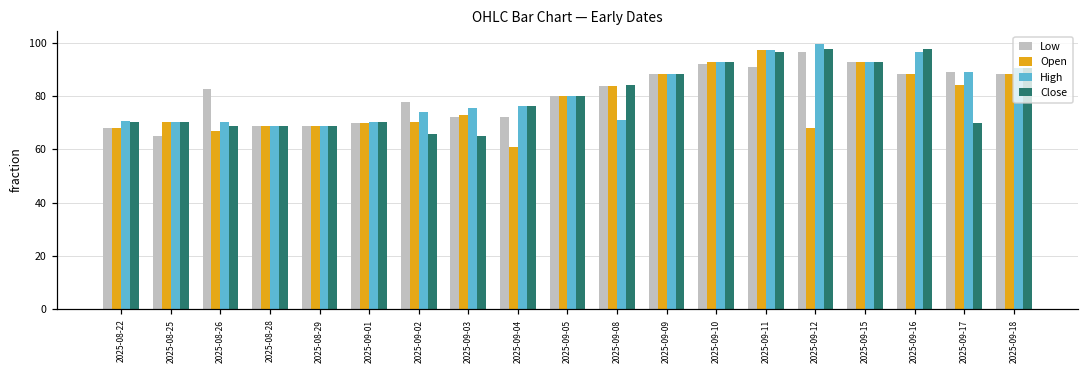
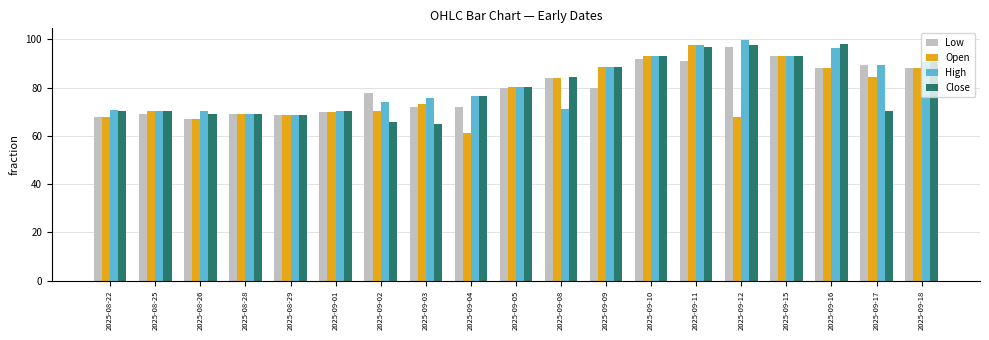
Low, 2025-08-25: 65 -> 69
Low, 2025-08-26: 83 -> 67
Low, 2025-09-09: 89 -> 80
